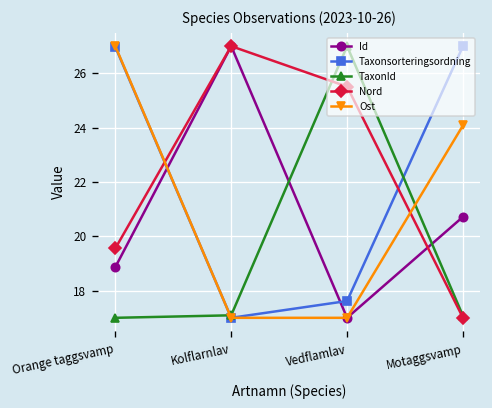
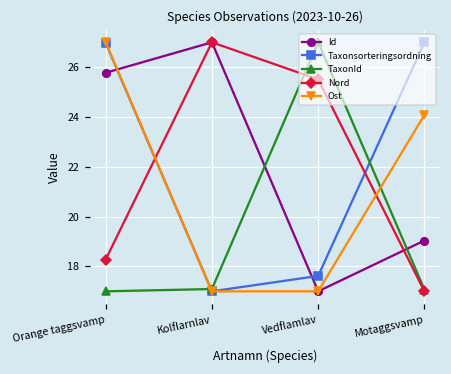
Id, Orange taggsvamp: 18.9 -> 25.8
Nord, Orange taggsvamp: 19.6 -> 18.3
Id, Motaggsvamp: 20.7 -> 19.0
